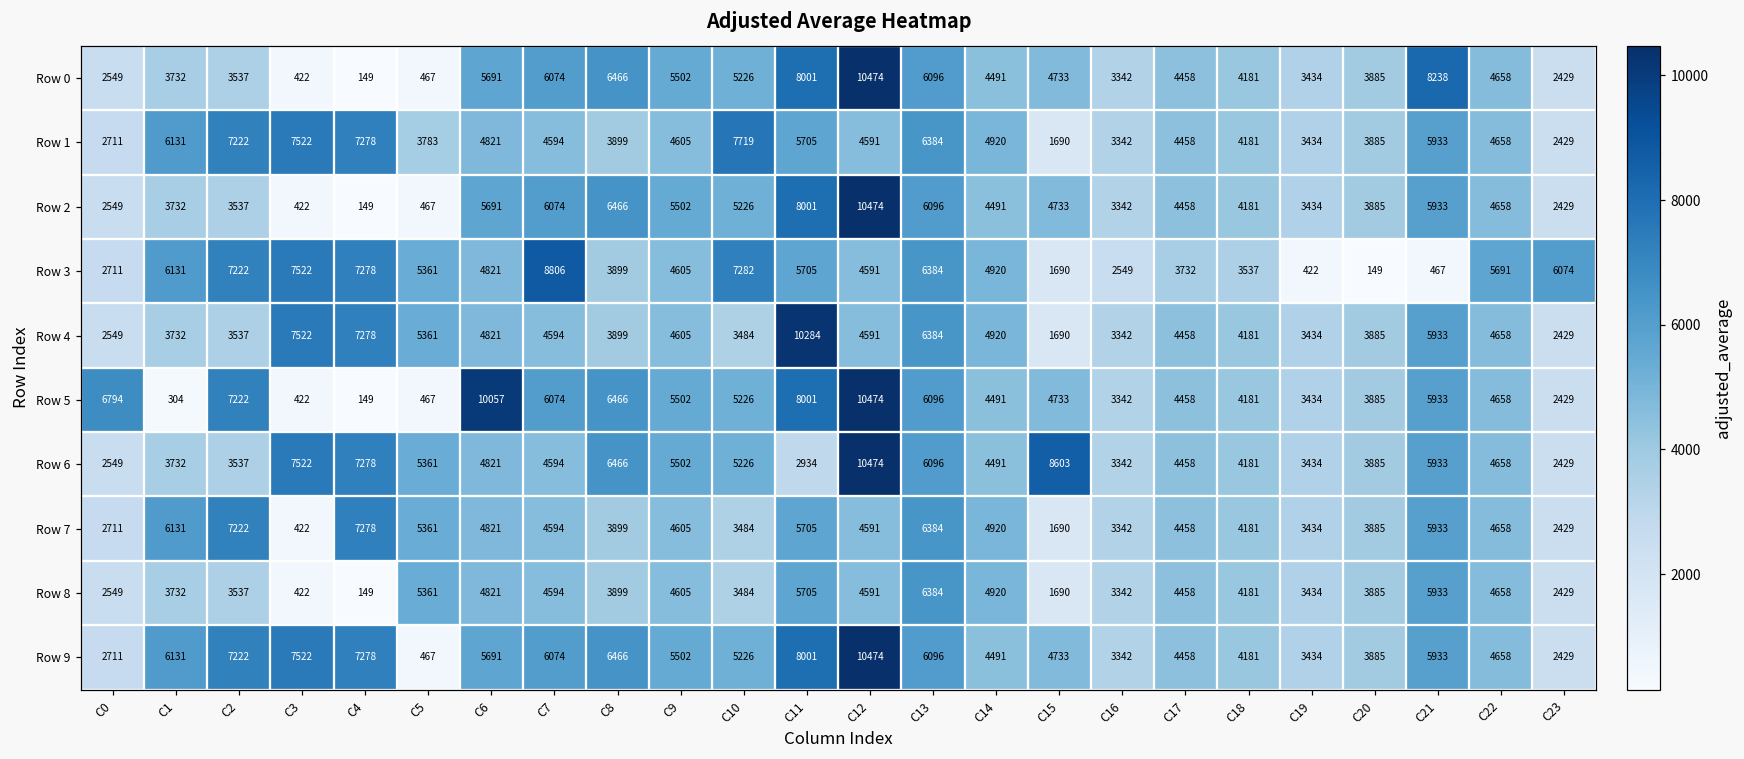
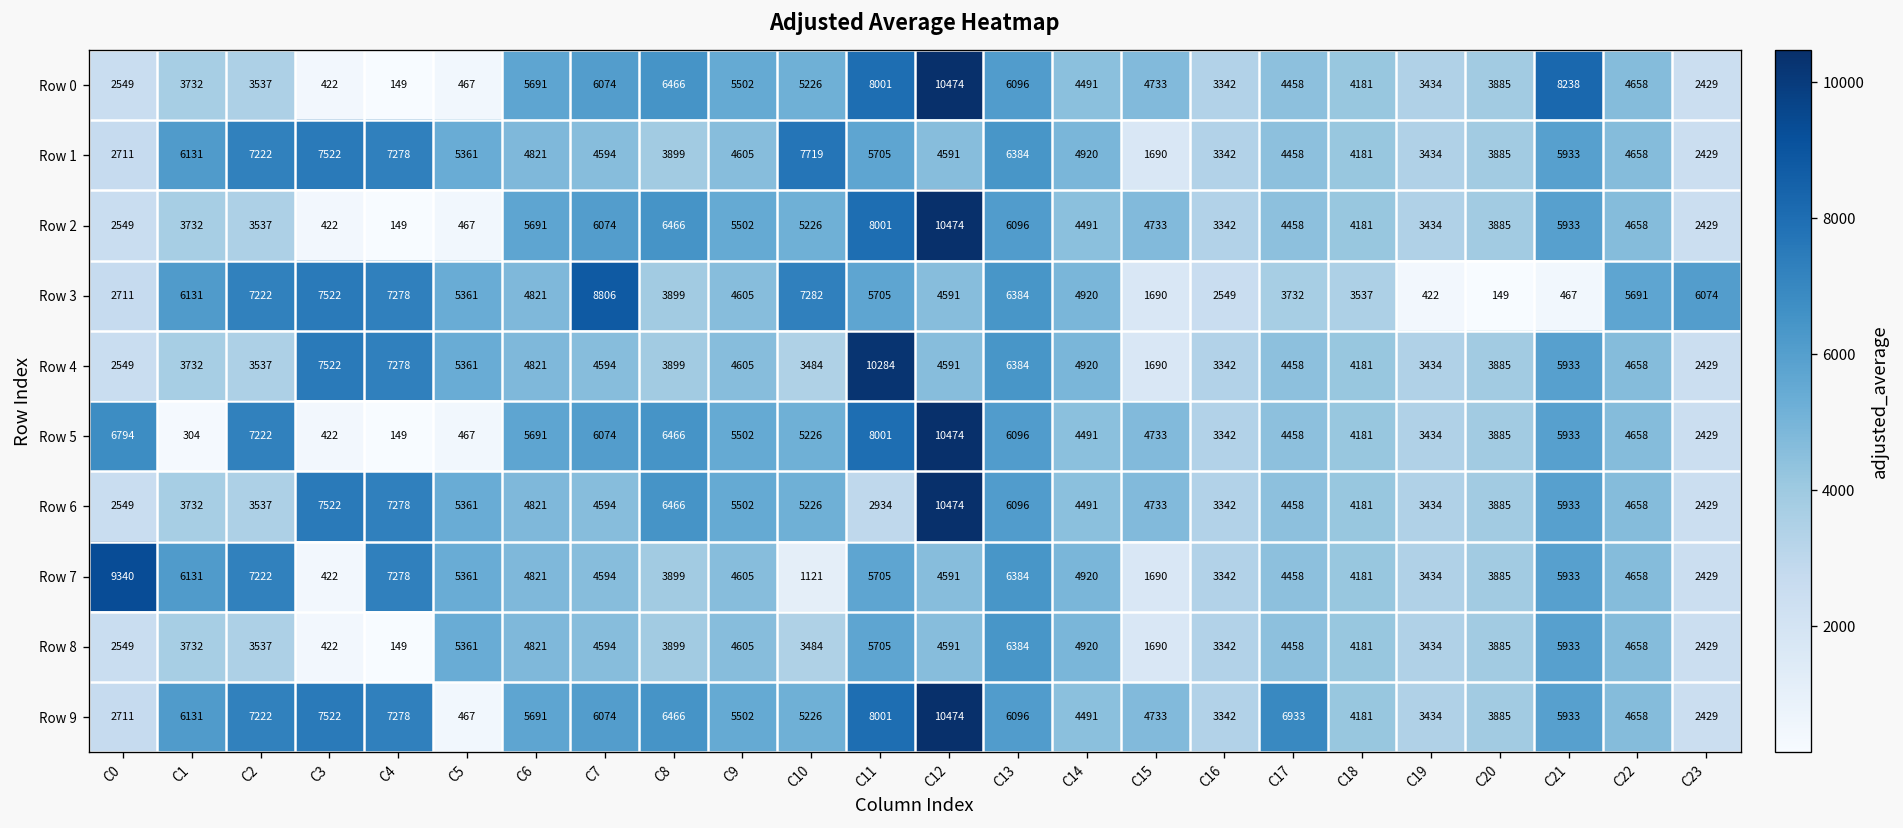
Row 1, C5: 3783 -> 5361
Row 5, C6: 10057 -> 5691
Row 6, C15: 8603 -> 4733
Row 7, C0: 2711 -> 9340
Row 7, C10: 3484 -> 1121
Row 9, C17: 4458 -> 6933
